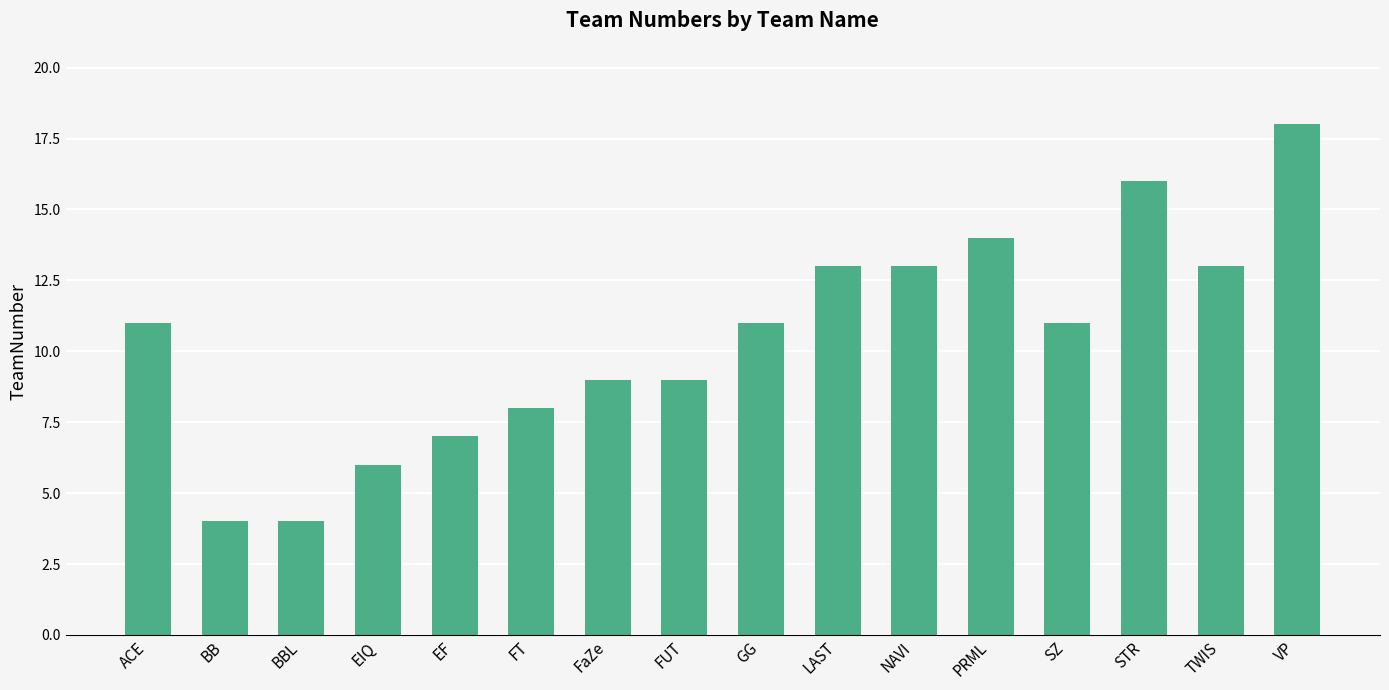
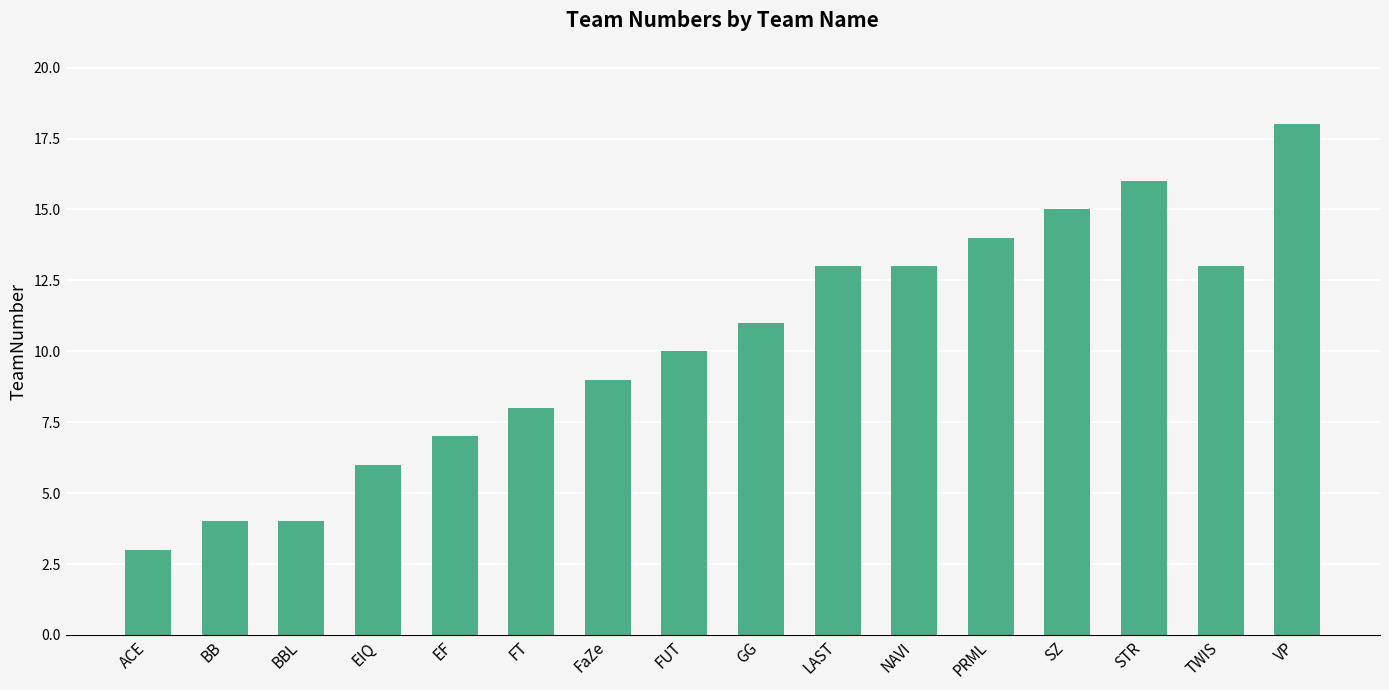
ACE: 11 -> 3
FUT: 9 -> 10
SZ: 11 -> 15
